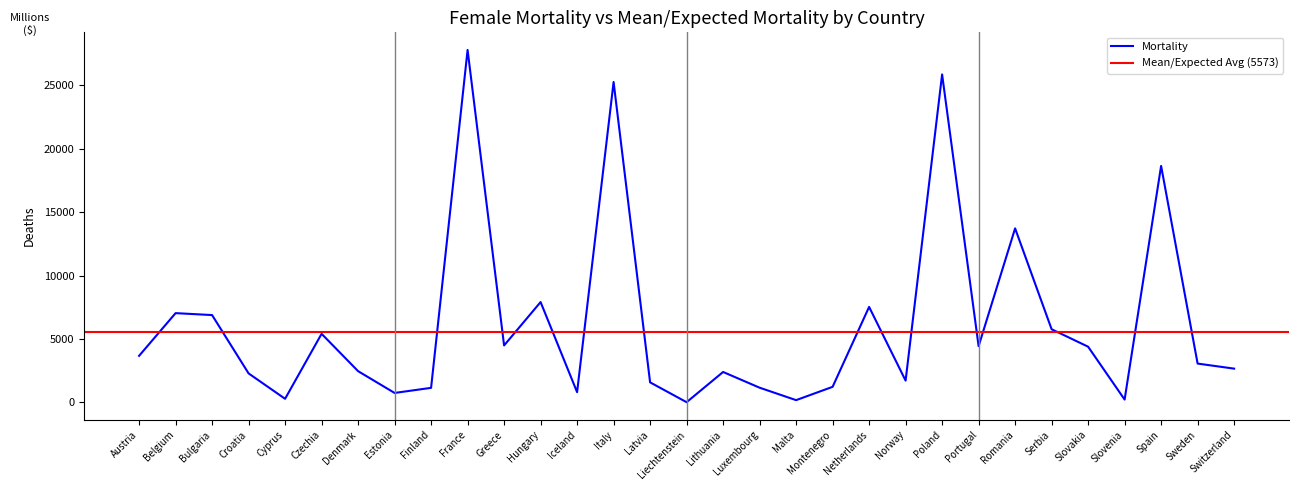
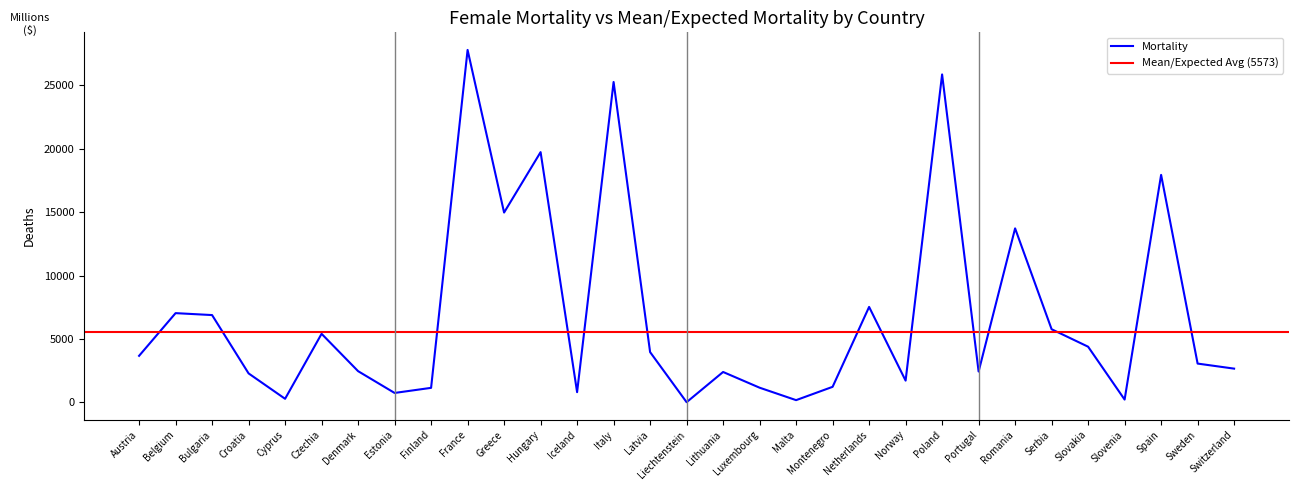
Greece: 4500 -> 15000
Hungary: 7900 -> 19700
Latvia: 1600 -> 4000
Portugal: 4400 -> 2400
Spain: 18600 -> 17900
